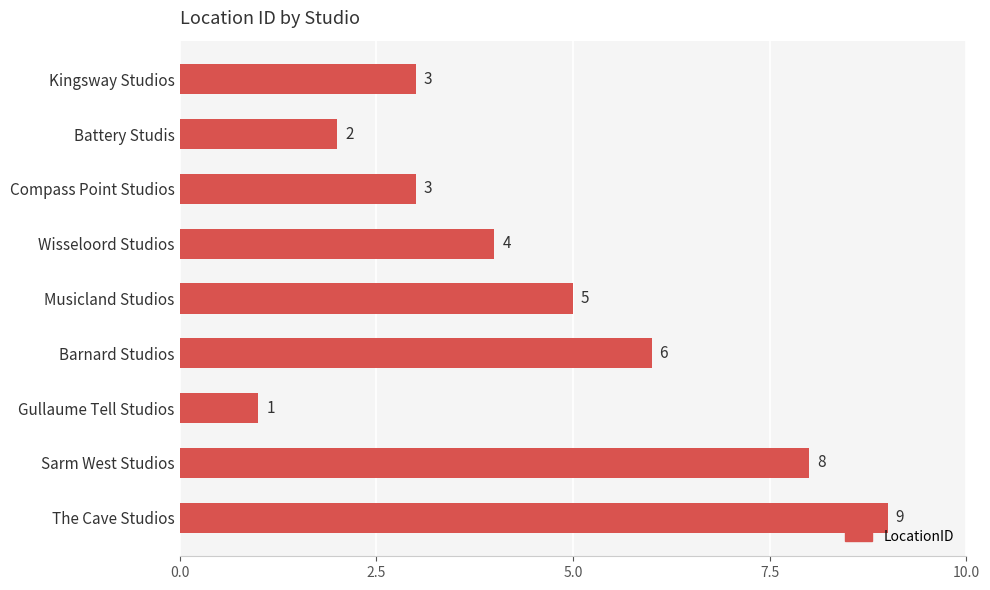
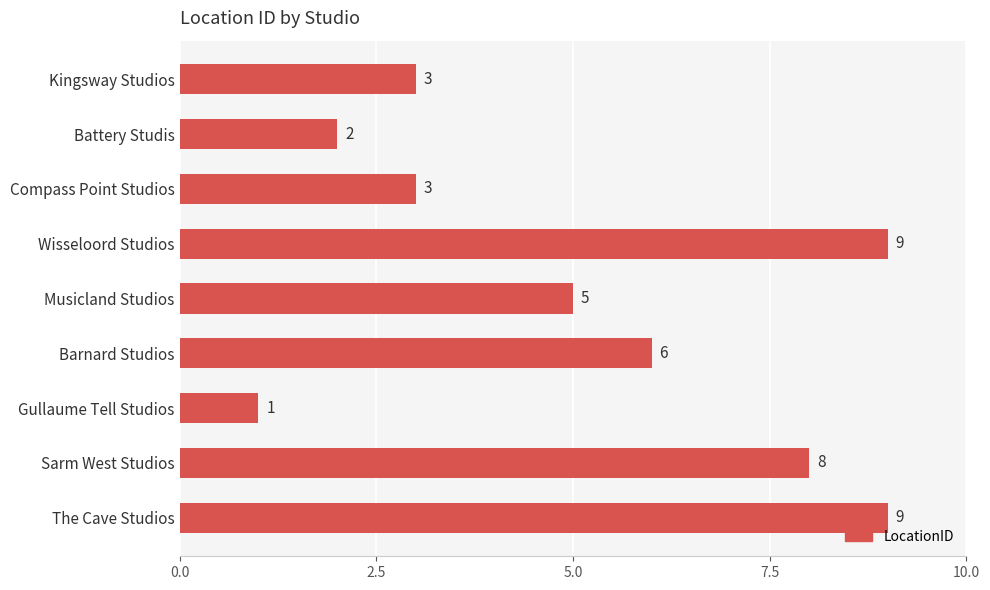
Wisseloord Studios: 4 -> 9
